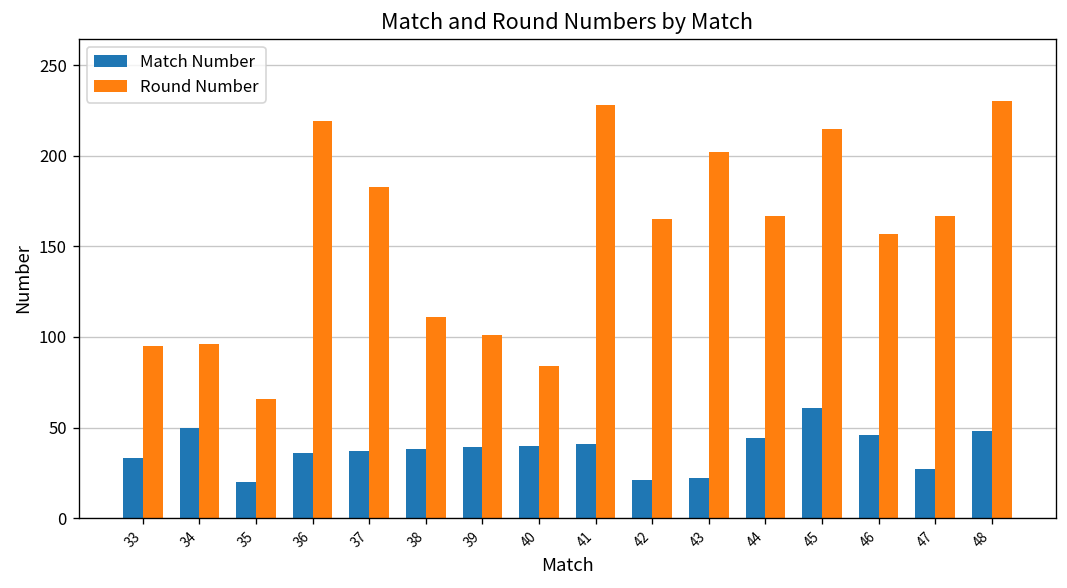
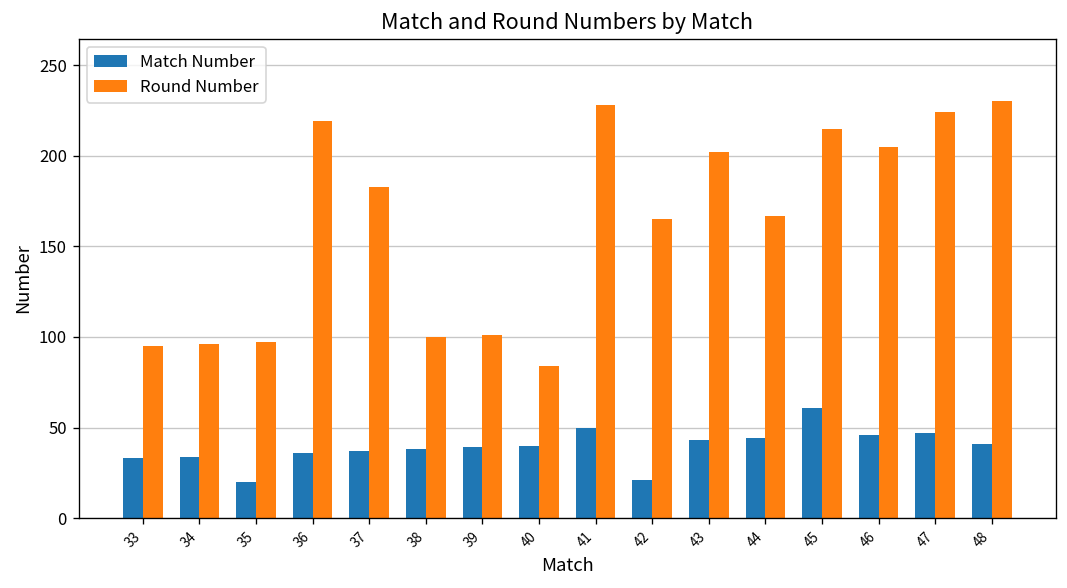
Match Number, 34: 50 -> 34
Round Number, 35: 66 -> 97
Round Number, 38: 111 -> 100
Match Number, 41: 41 -> 50
Match Number, 43: 22 -> 43
Round Number, 46: 157 -> 205
Match Number, 47: 27 -> 47
Round Number, 47: 167 -> 224
Match Number, 48: 48 -> 41
